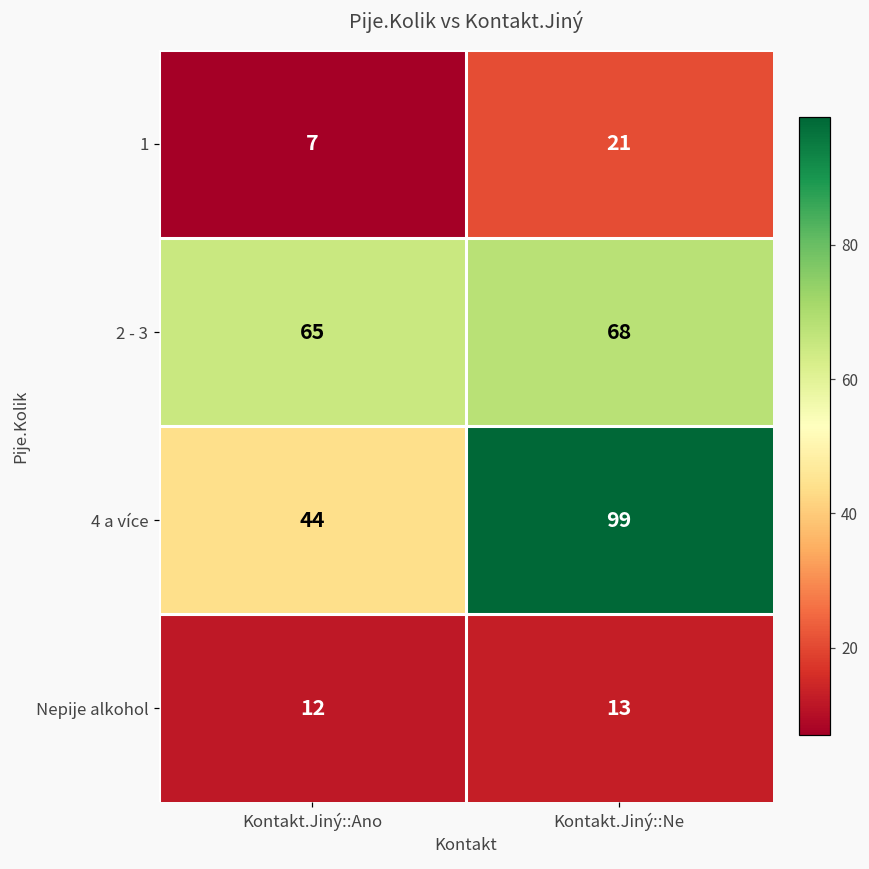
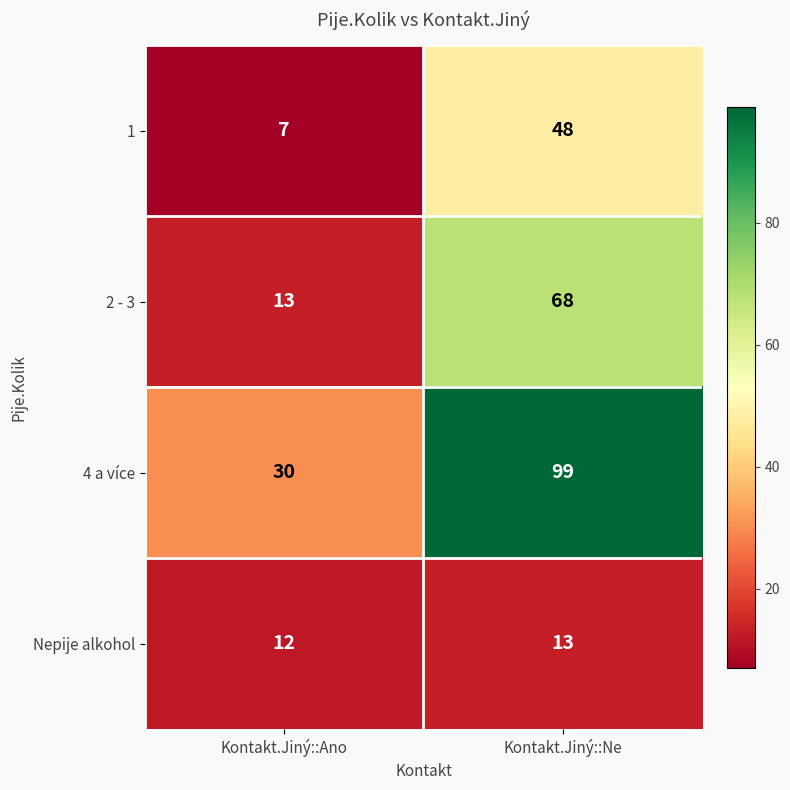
1, Kontakt.Jiný::Ne: 21 -> 48
2 - 3, Kontakt.Jiný::Ano: 65 -> 13
4 a více, Kontakt.Jiný::Ano: 44 -> 30
